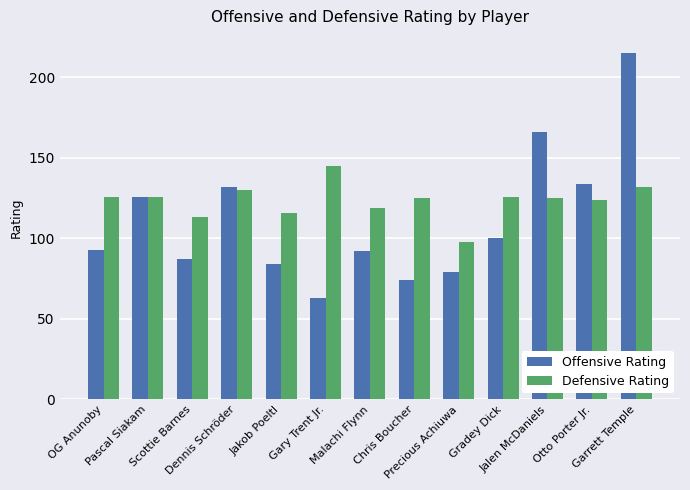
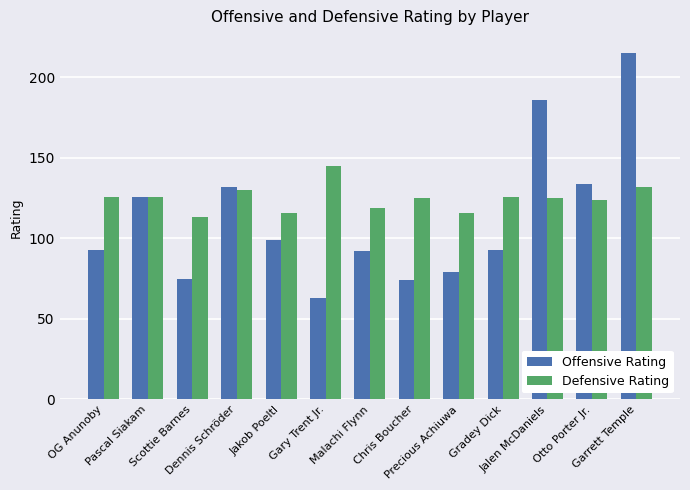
Offensive Rating, Scottie Barnes: 87 -> 75
Offensive Rating, Jakob Poeltl: 84 -> 99
Defensive Rating, Precious Achiuwa: 98 -> 116
Offensive Rating, Gradey Dick: 100 -> 93
Offensive Rating, Jalen McDaniels: 166 -> 186
